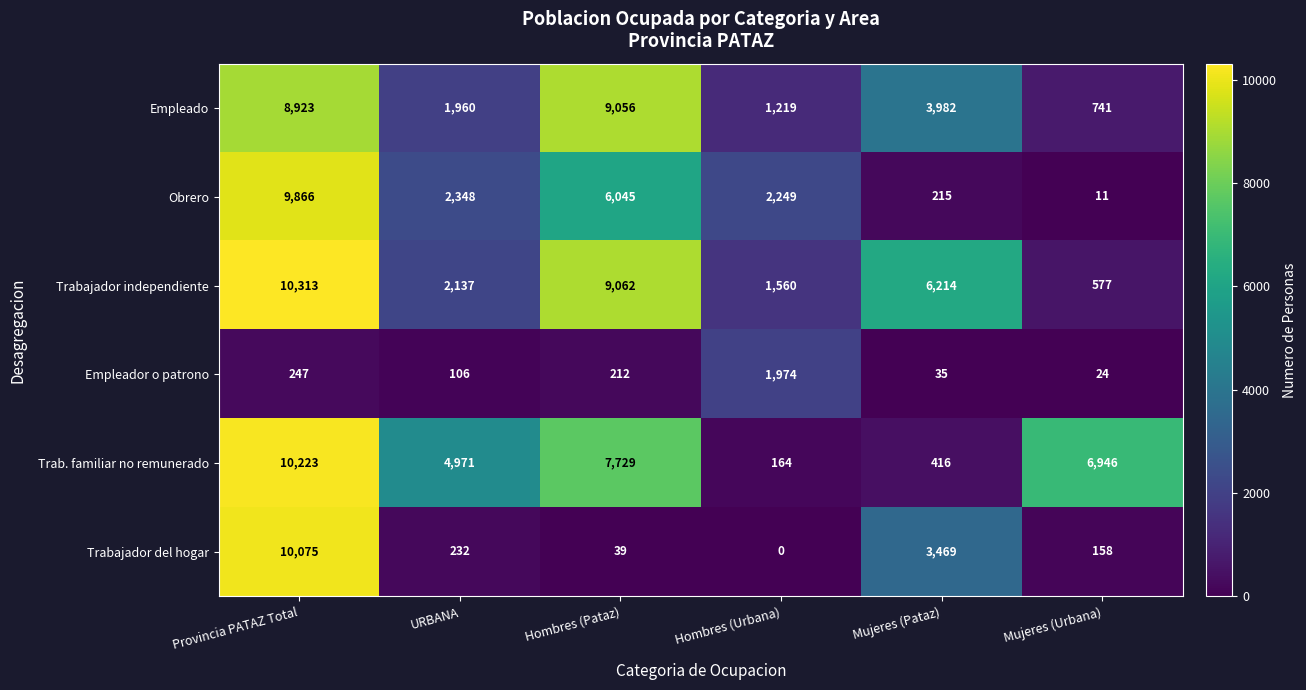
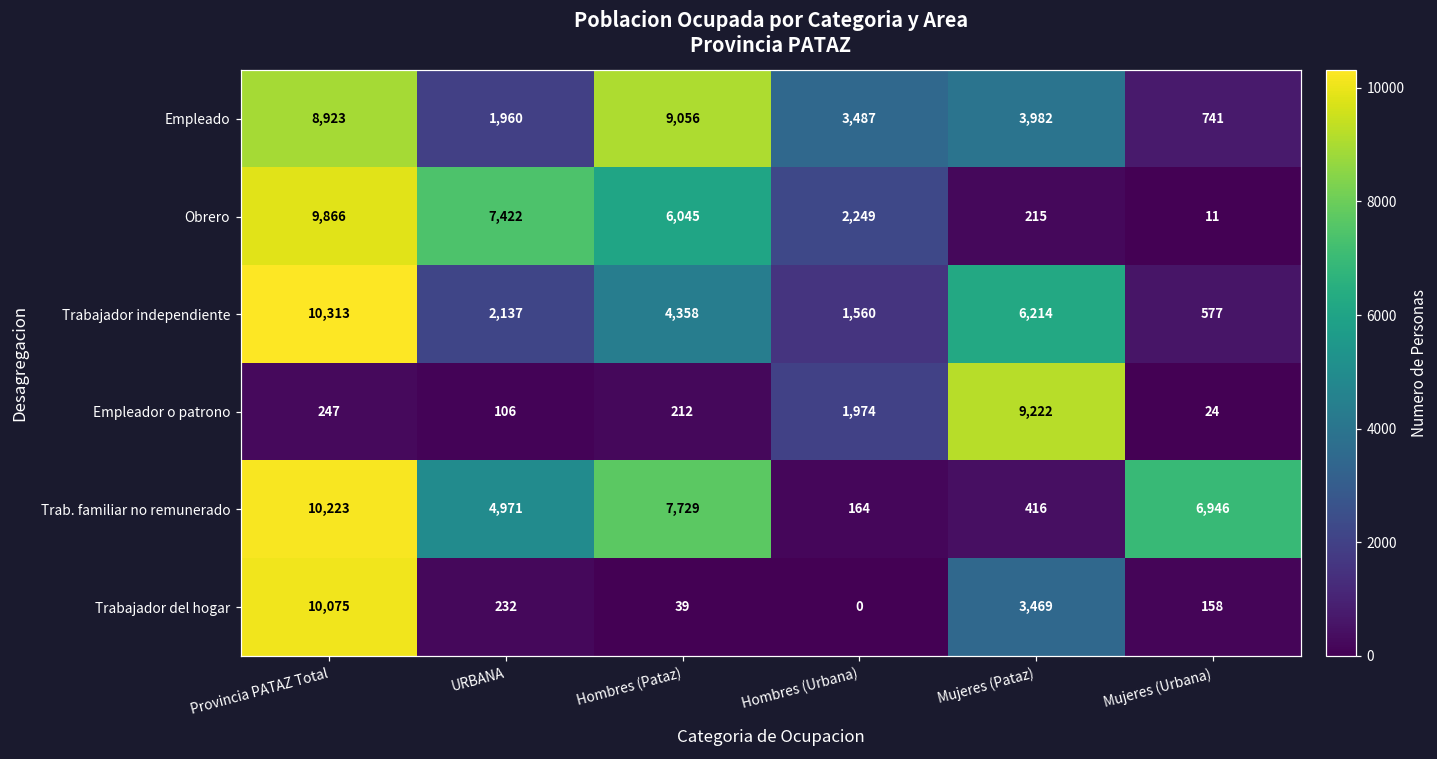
Empleado, Hombres (Urbana): 1,219 -> 3,487
Obrero, URBANA: 2,348 -> 7,422
Trabajador independiente, Hombres (Pataz): 9,062 -> 4,358
Empleador o patrono, Mujeres (Pataz): 35 -> 9,222
